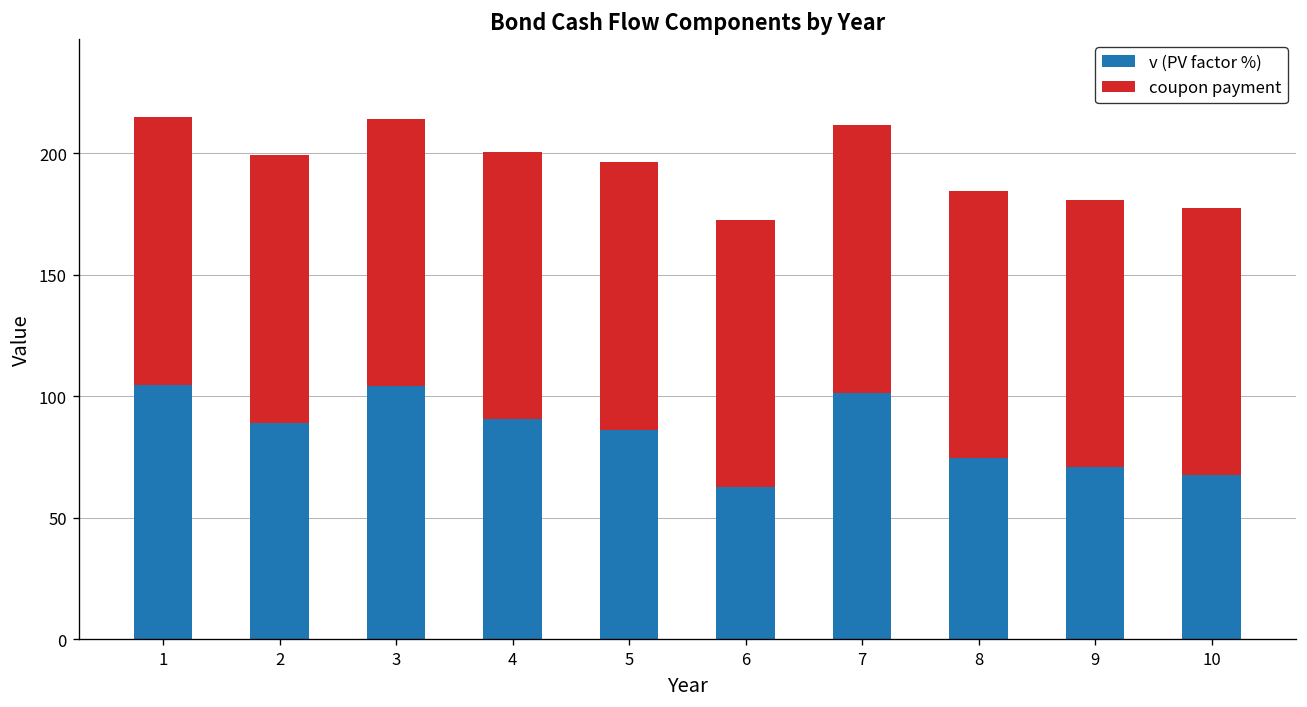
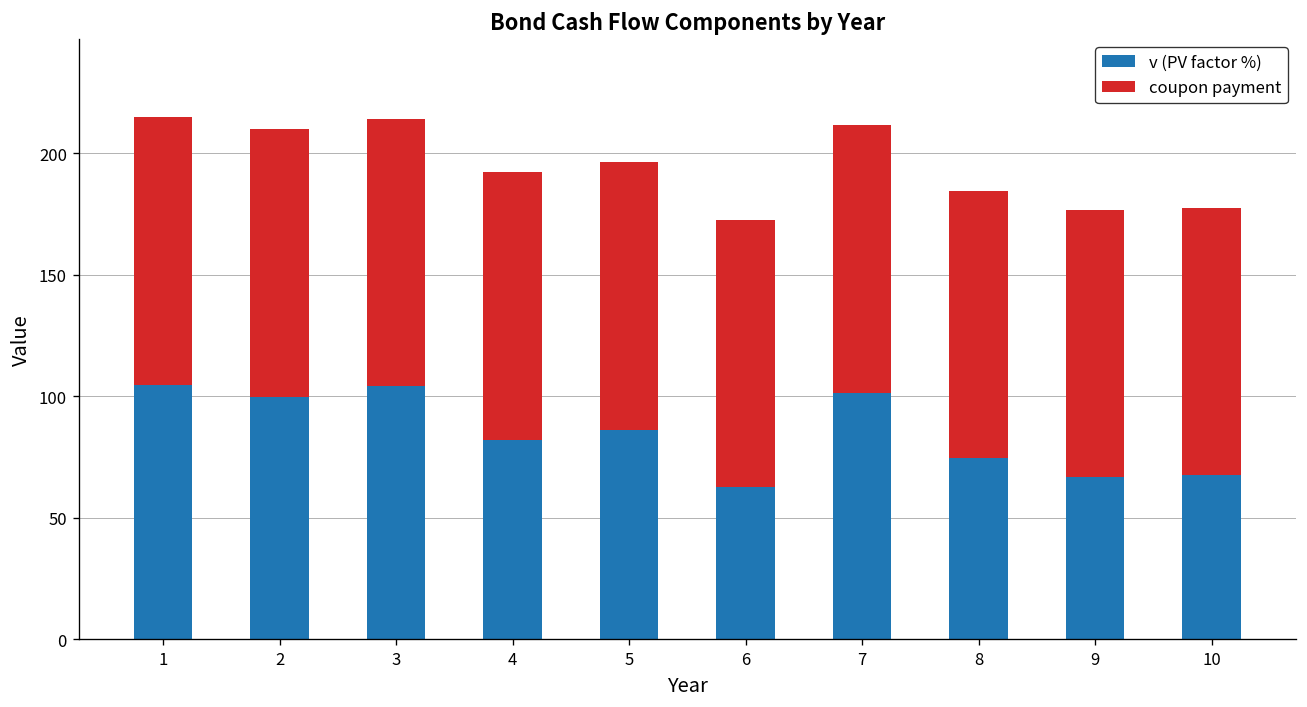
v (PV factor %), 2: 89 -> 100
v (PV factor %), 4: 90 -> 82
v (PV factor %), 9: 71 -> 67
